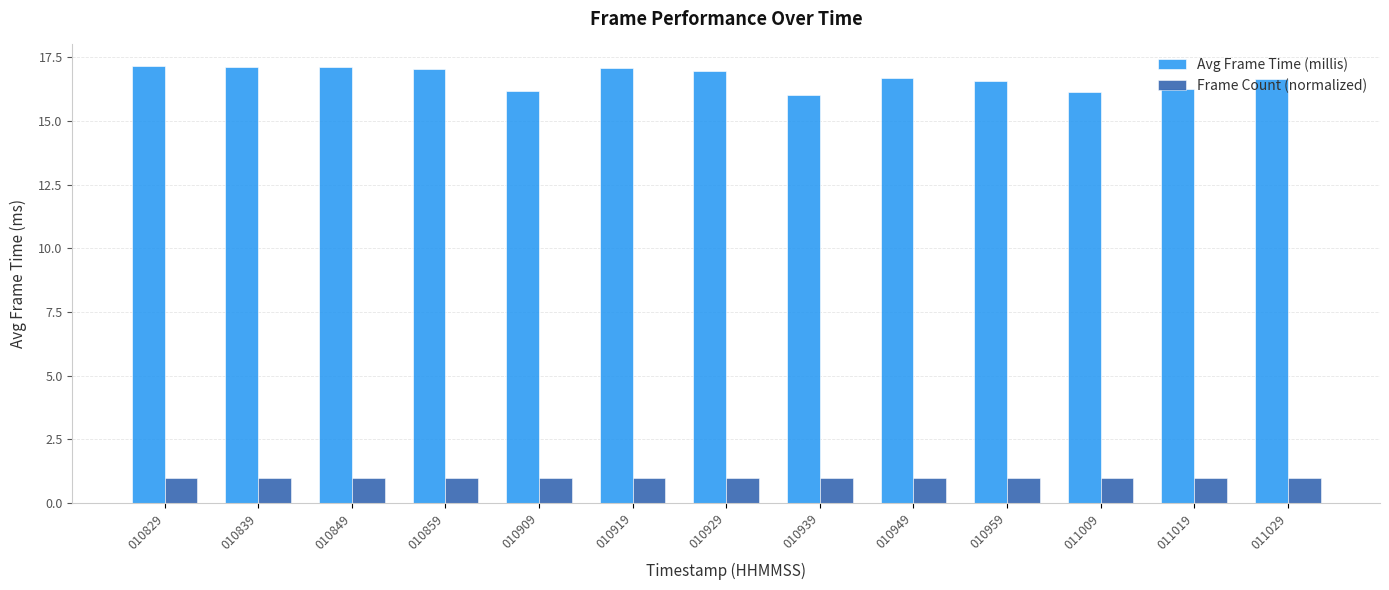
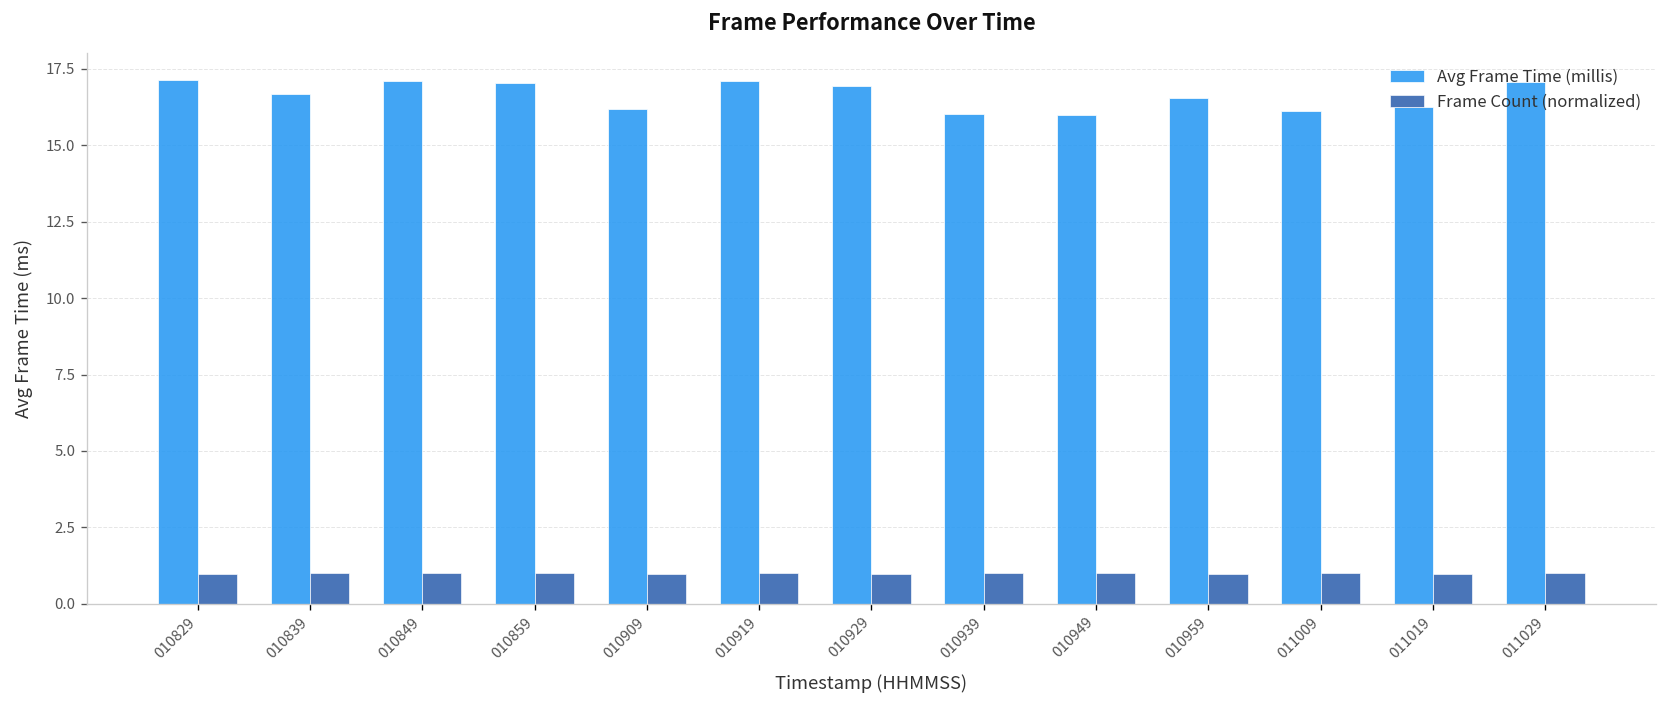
Avg Frame Time (millis), 010839: 17.1 -> 16.7
Avg Frame Time (millis), 010949: 16.7 -> 16.0
Avg Frame Time (millis), 011029: 16.7 -> 17.1
